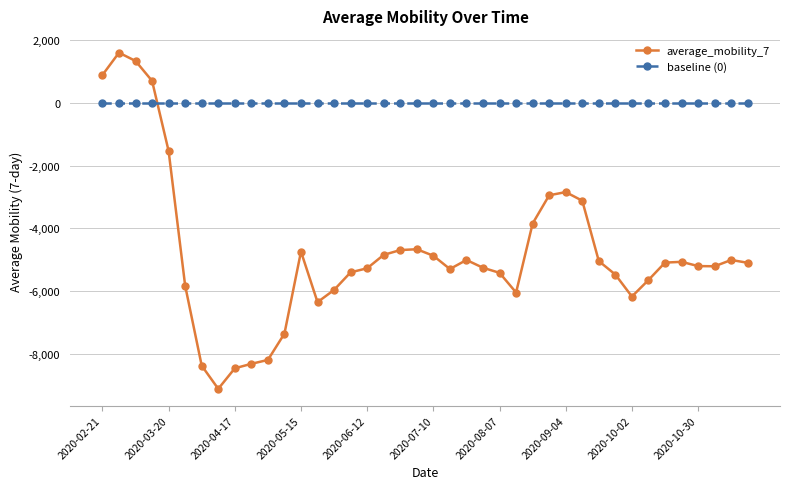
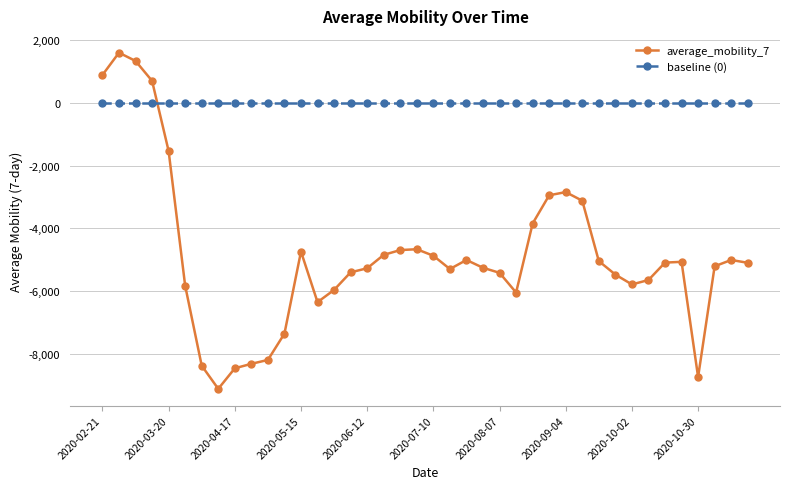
average_mobility_7, 2020-10-02: -6,200 -> -5,800
average_mobility_7, 2020-10-30: -5,200 -> -8,700
